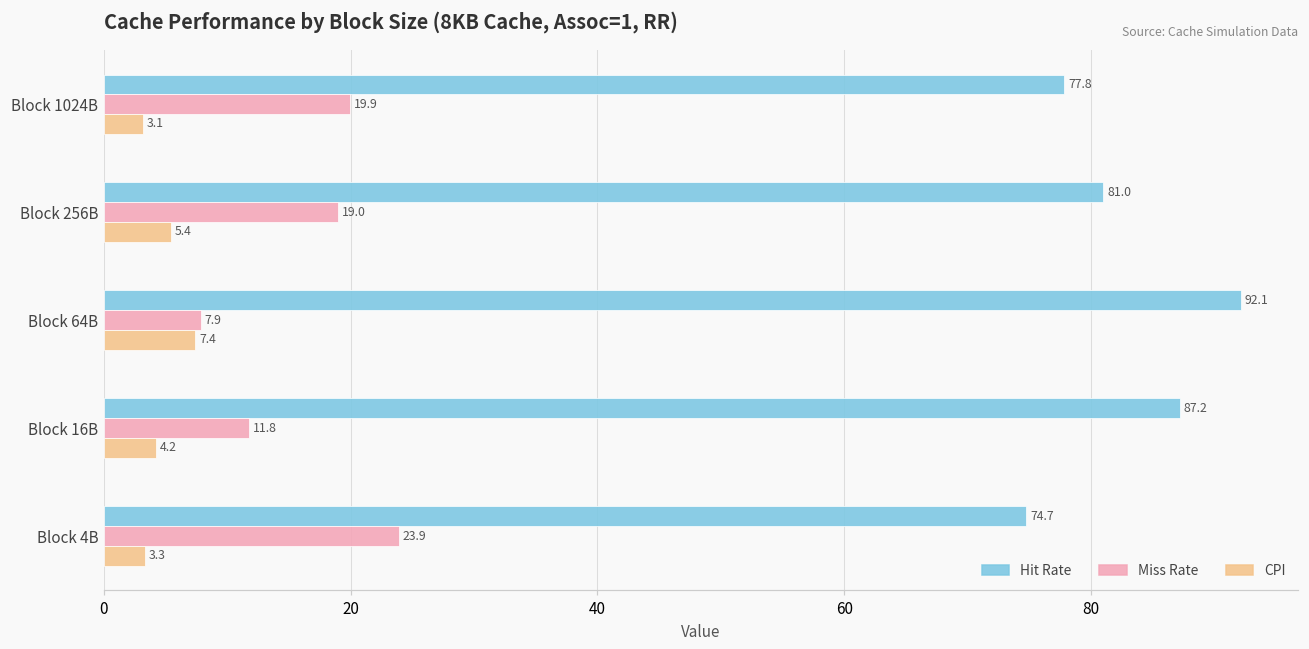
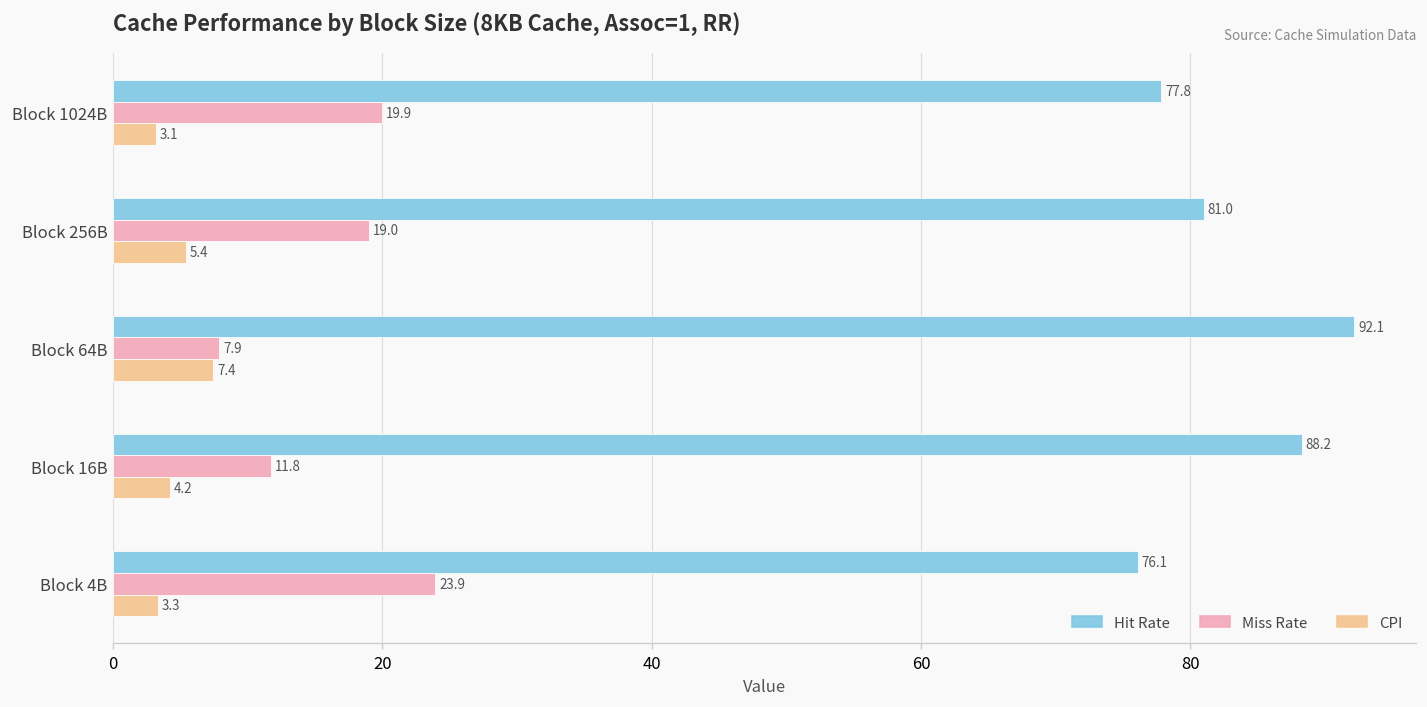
Hit Rate, Block 16B: 87.2 -> 88.2
Hit Rate, Block 4B: 74.7 -> 76.1
